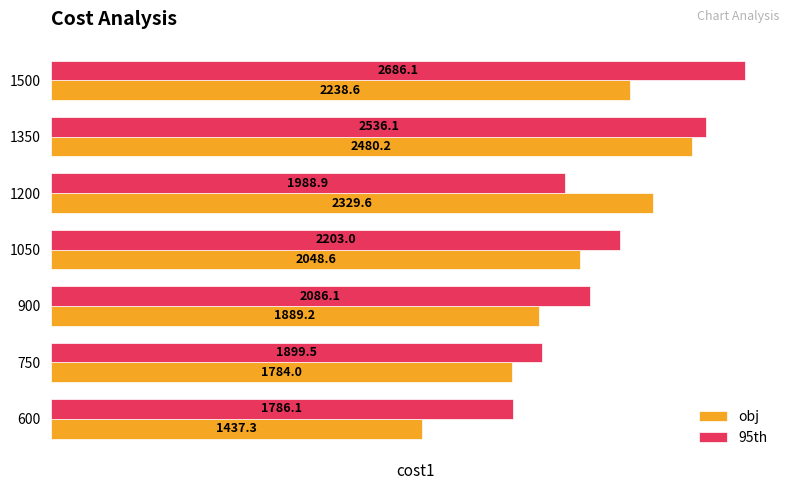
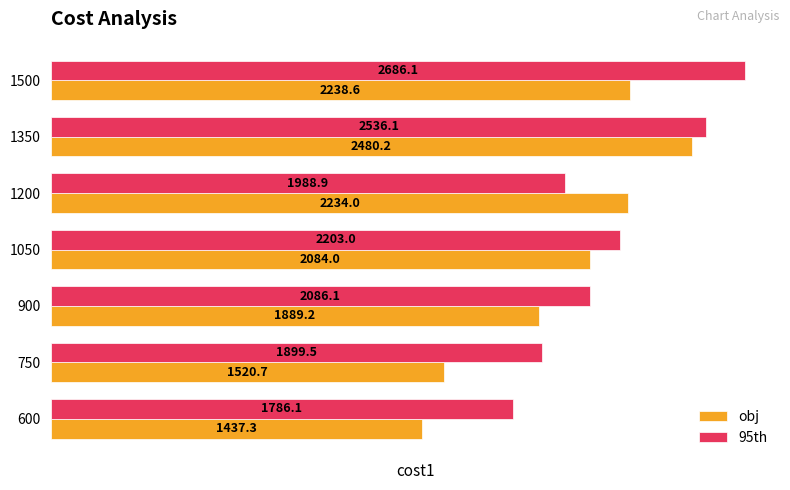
obj, 1200: 2329.6 -> 2234.0
obj, 1050: 2048.6 -> 2084.0
obj, 750: 1784.0 -> 1520.7
